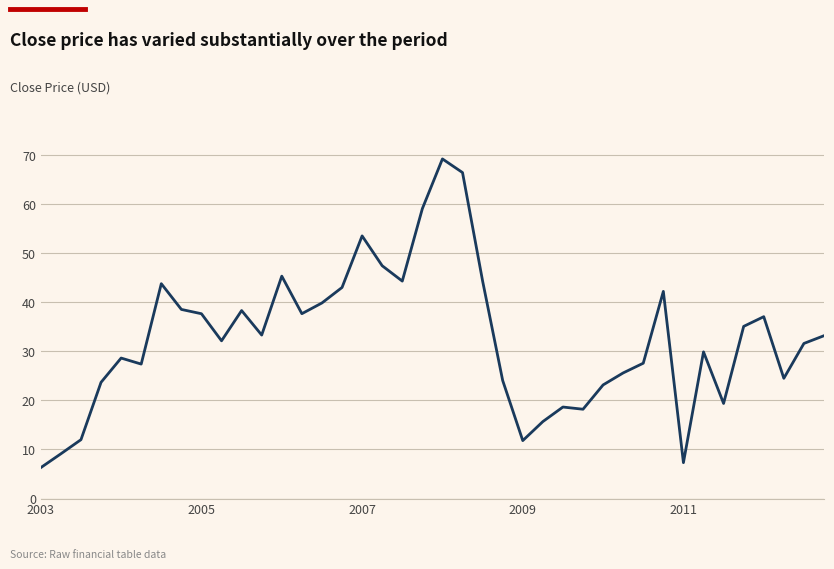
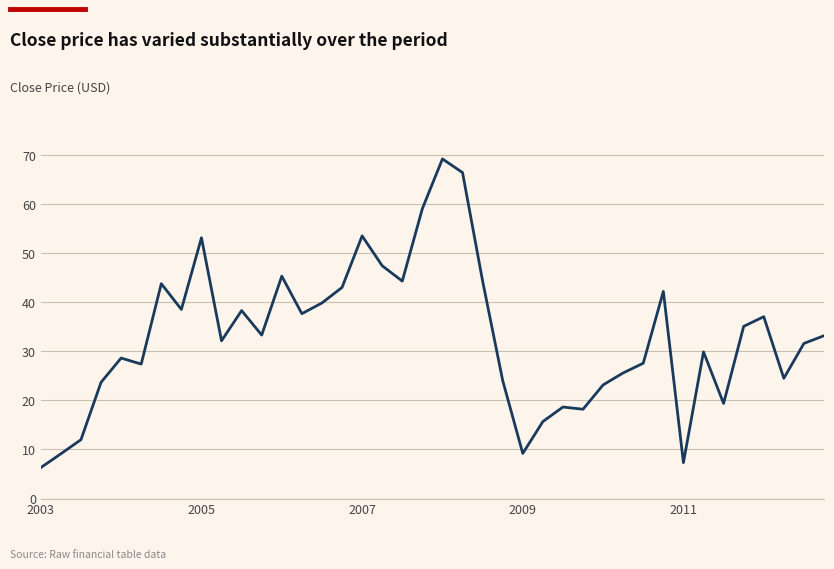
2005: 38 -> 53
2009: 12 -> 9
